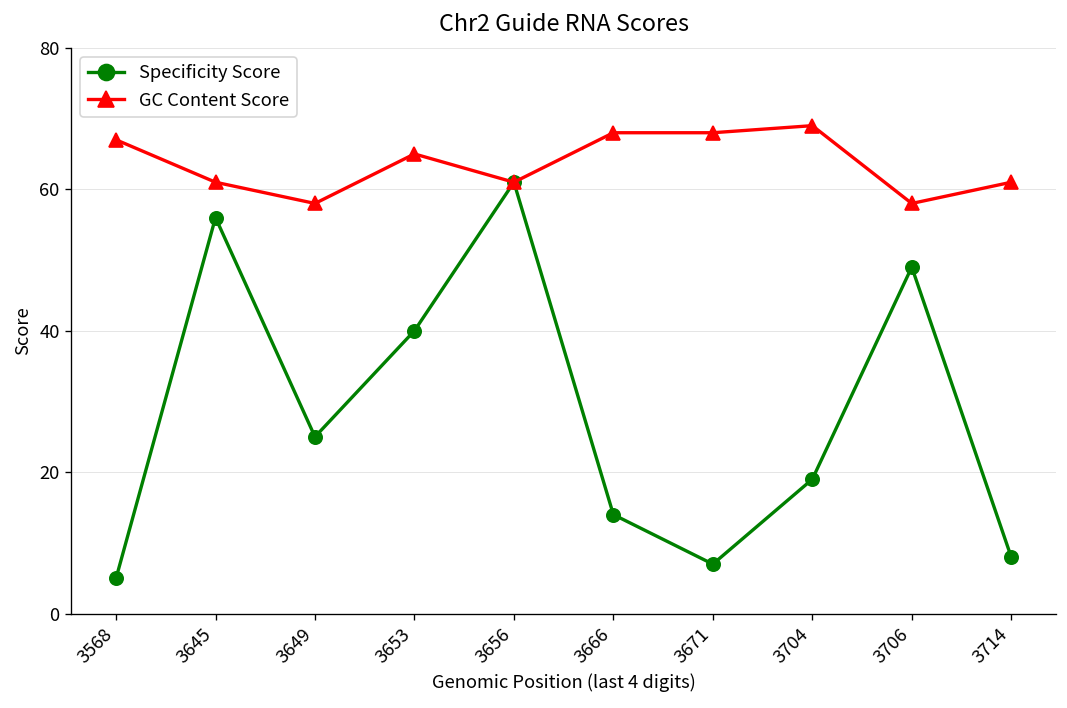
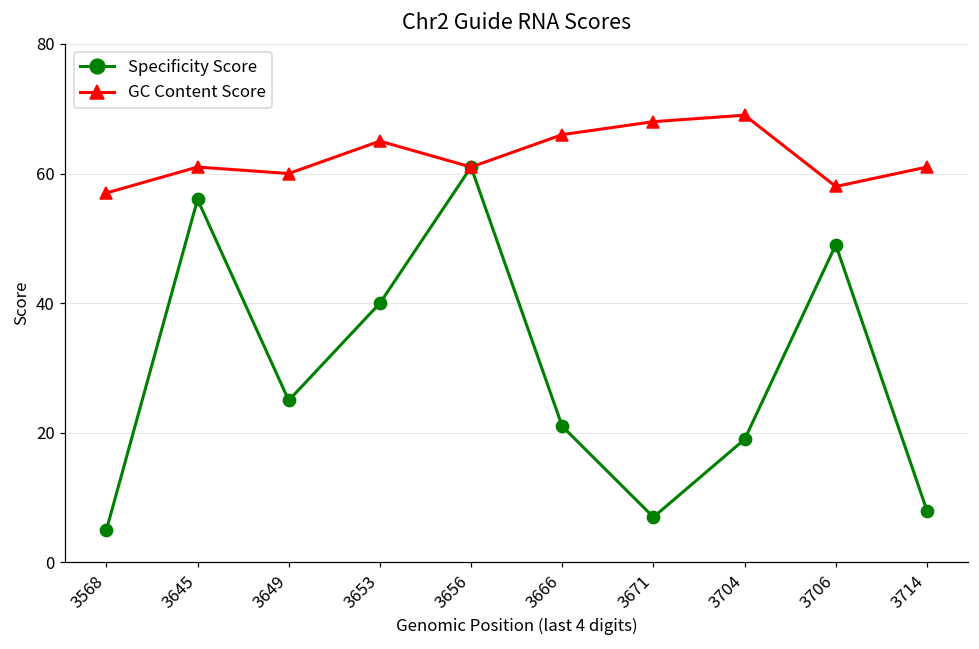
GC Content Score, 3568: 67 -> 57
GC Content Score, 3649: 58 -> 60
Specificity Score, 3666: 14 -> 21
GC Content Score, 3666: 68 -> 66
